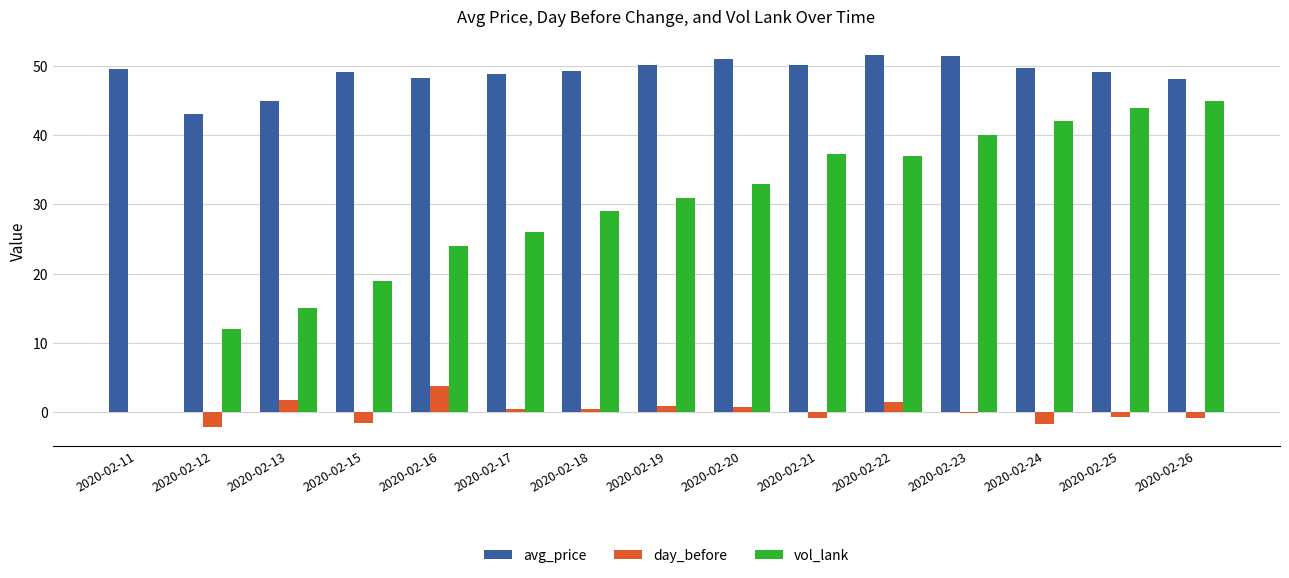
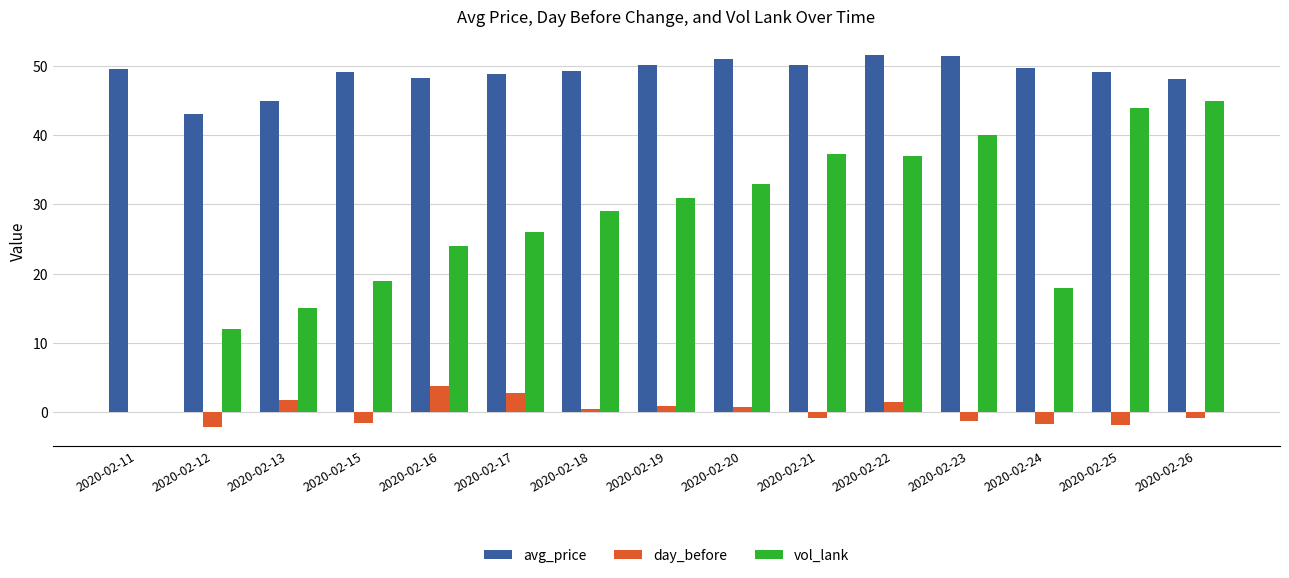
day_before, 2020-02-17: 1 -> 3
day_before, 2020-02-23: 0 -> -1
vol_lank, 2020-02-24: 42 -> 18
day_before, 2020-02-25: -1 -> -2
